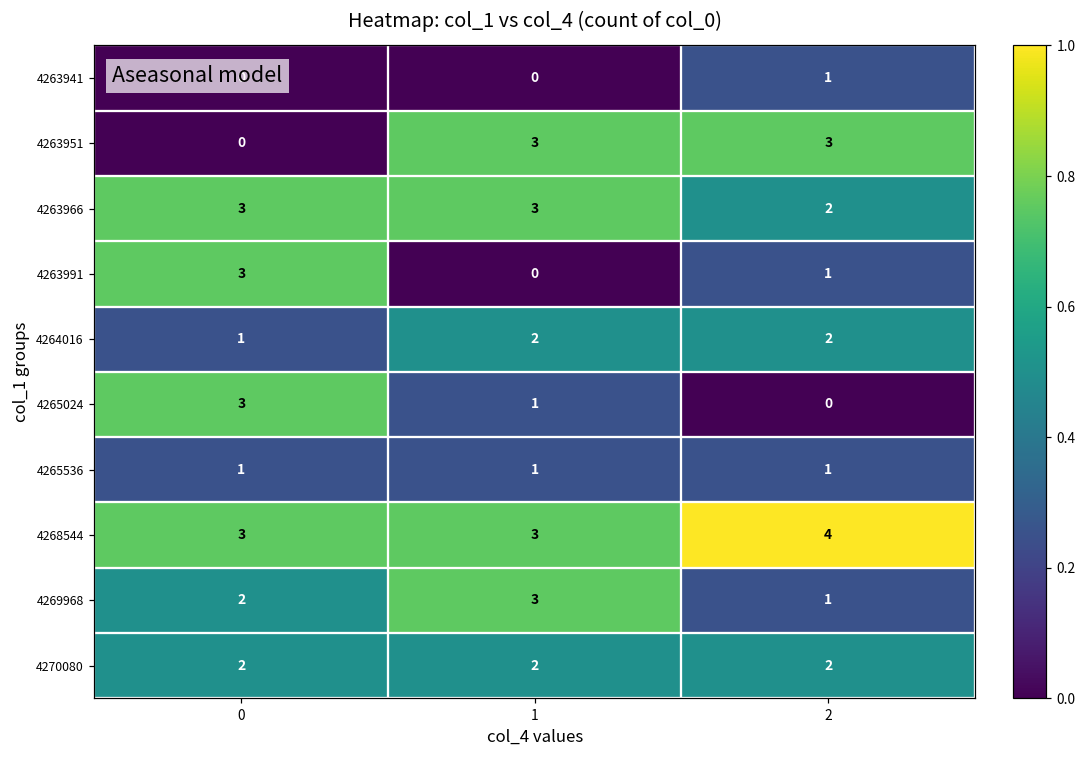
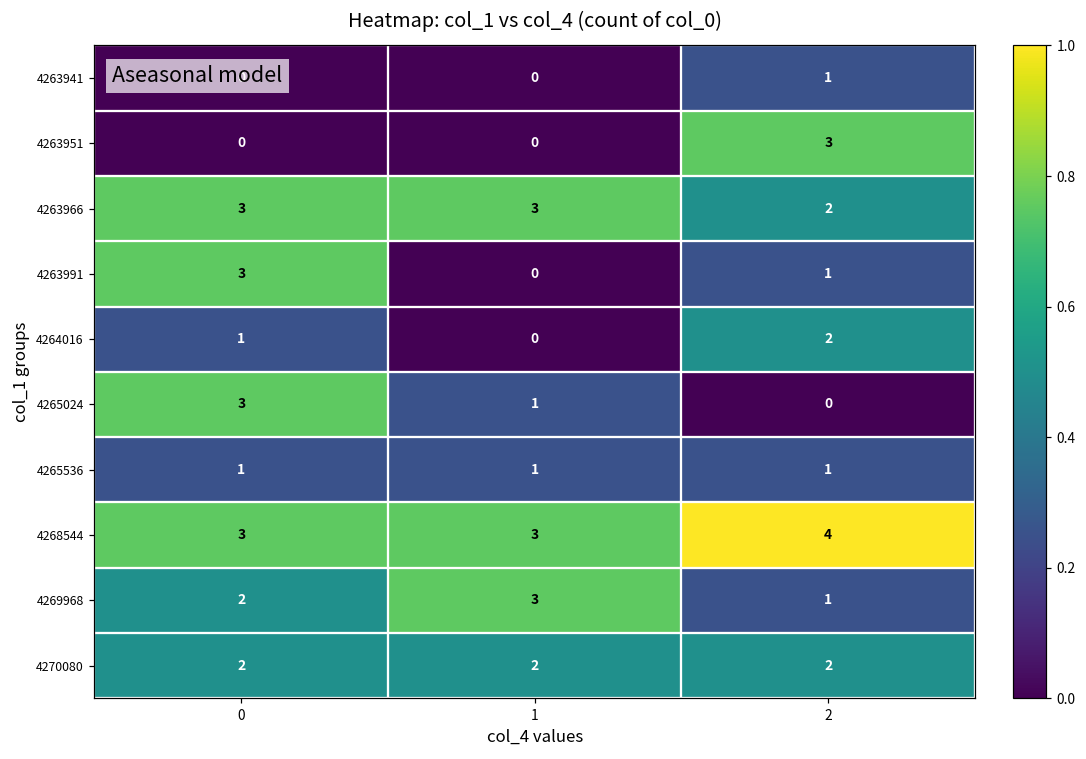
4263951, 1: 3 -> 0
4264016, 1: 2 -> 0
